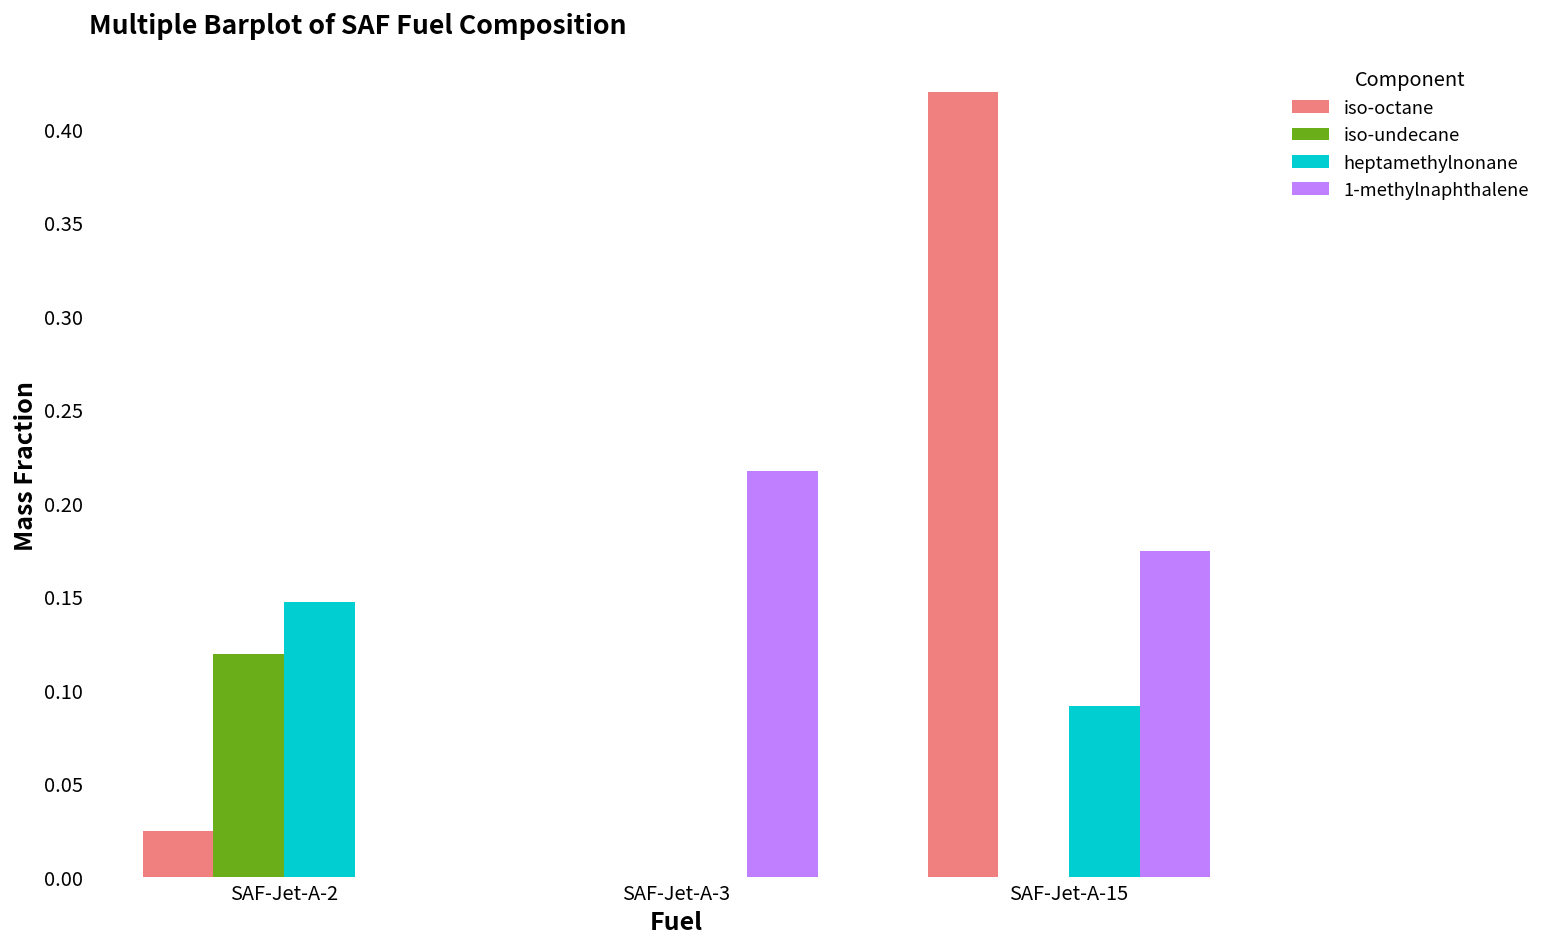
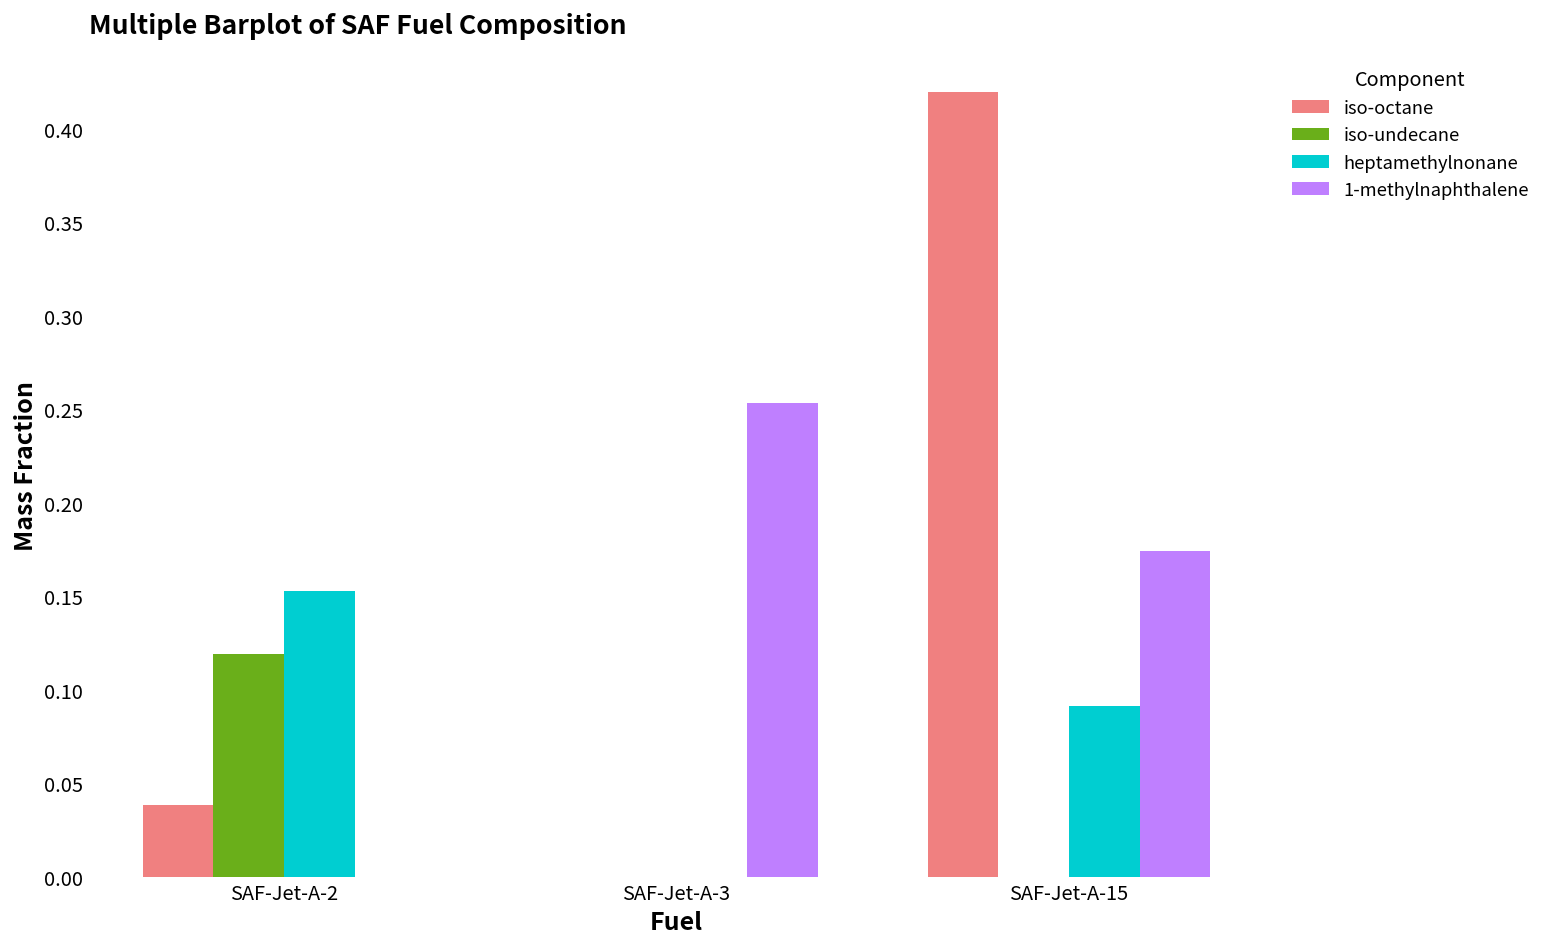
iso-octane, SAF-Jet-A-2: 0.025 -> 0.038
heptamethylnonane, SAF-Jet-A-2: 0.147 -> 0.153
1-methylnaphthalene, SAF-Jet-A-3: 0.217 -> 0.254
